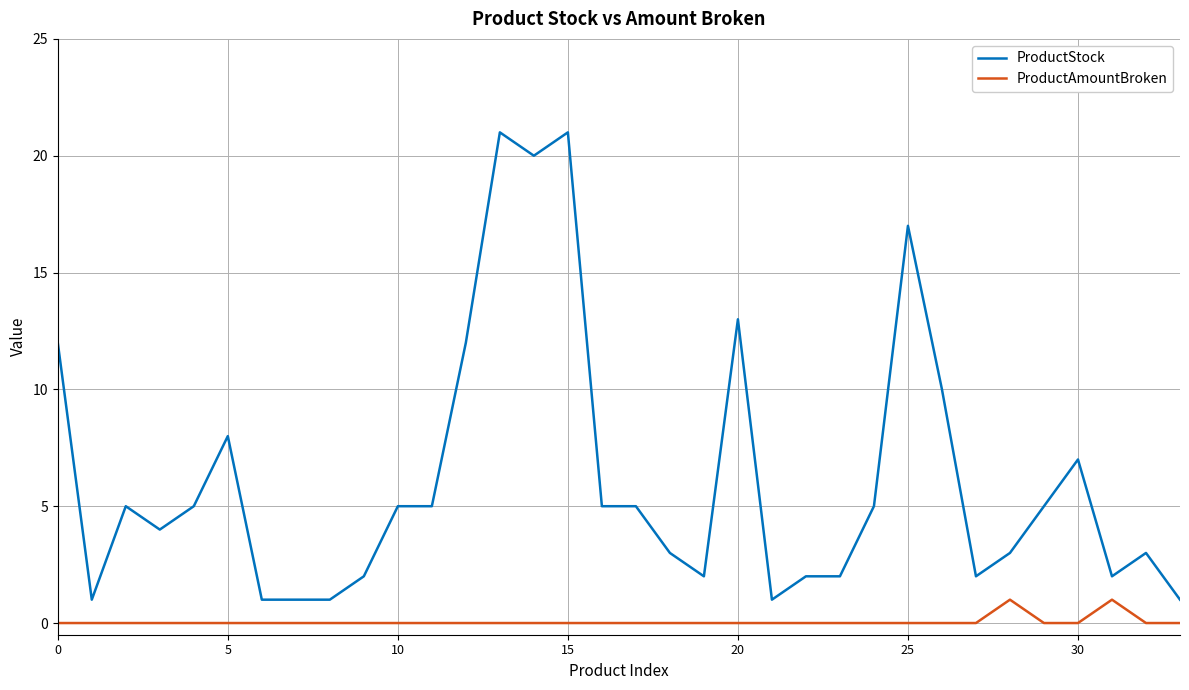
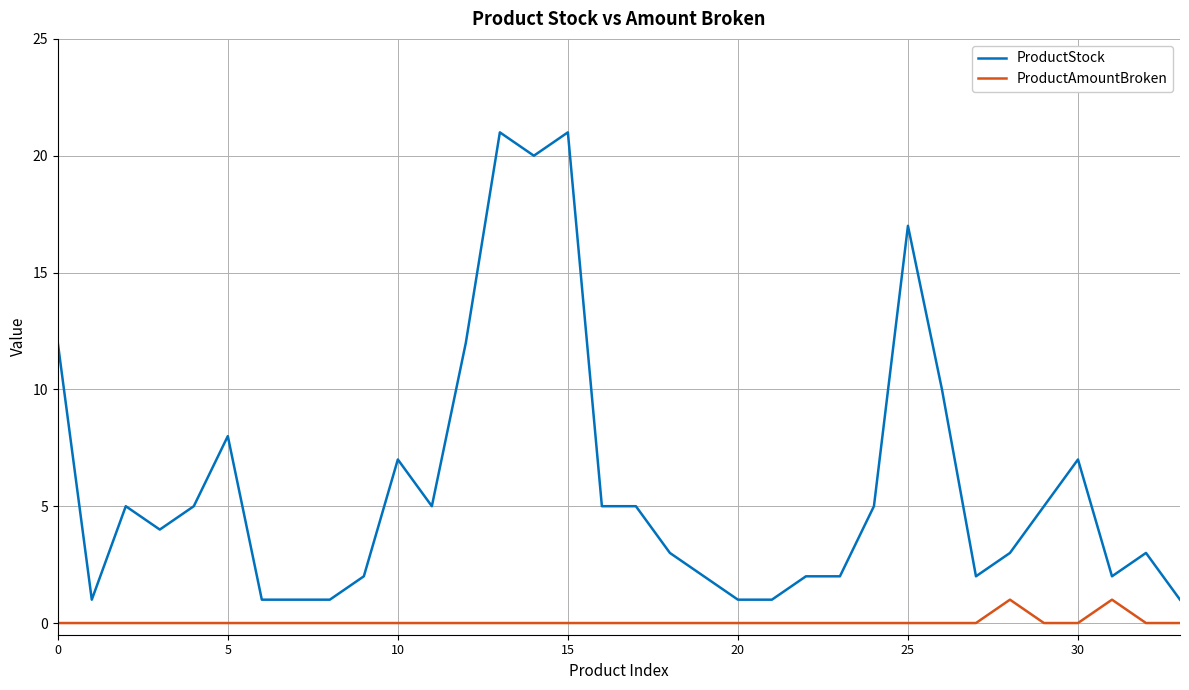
ProductStock, 10: 5 -> 7
ProductStock, 20: 13 -> 1
